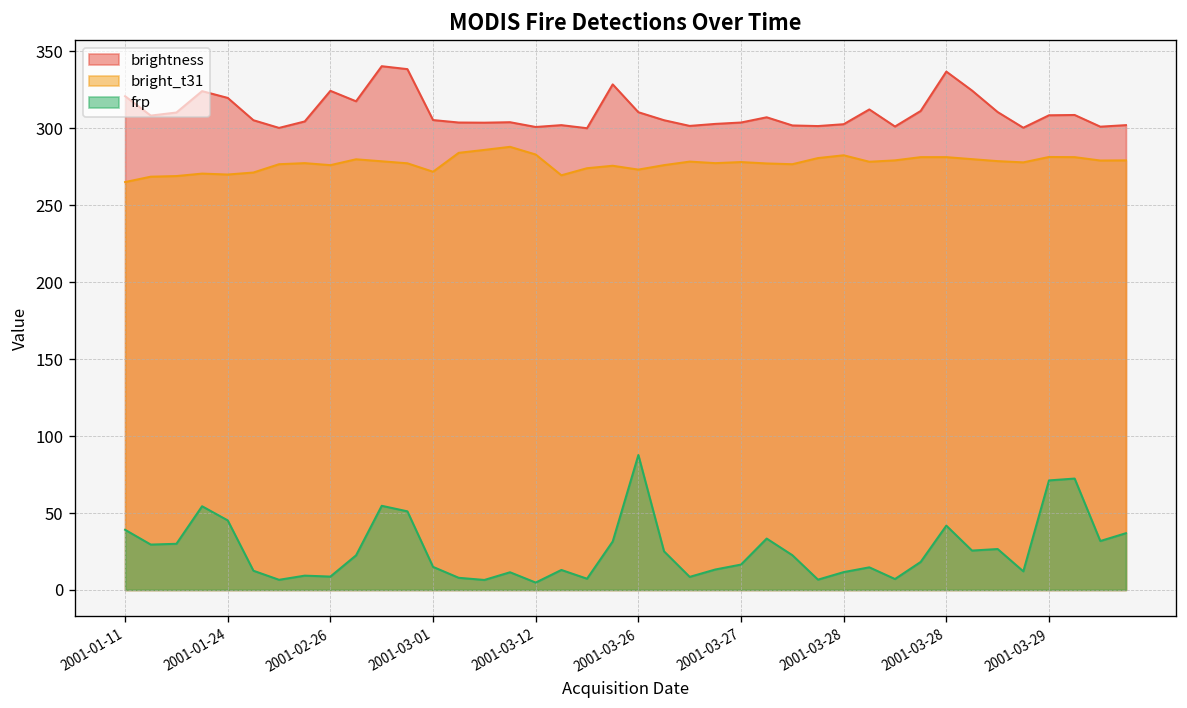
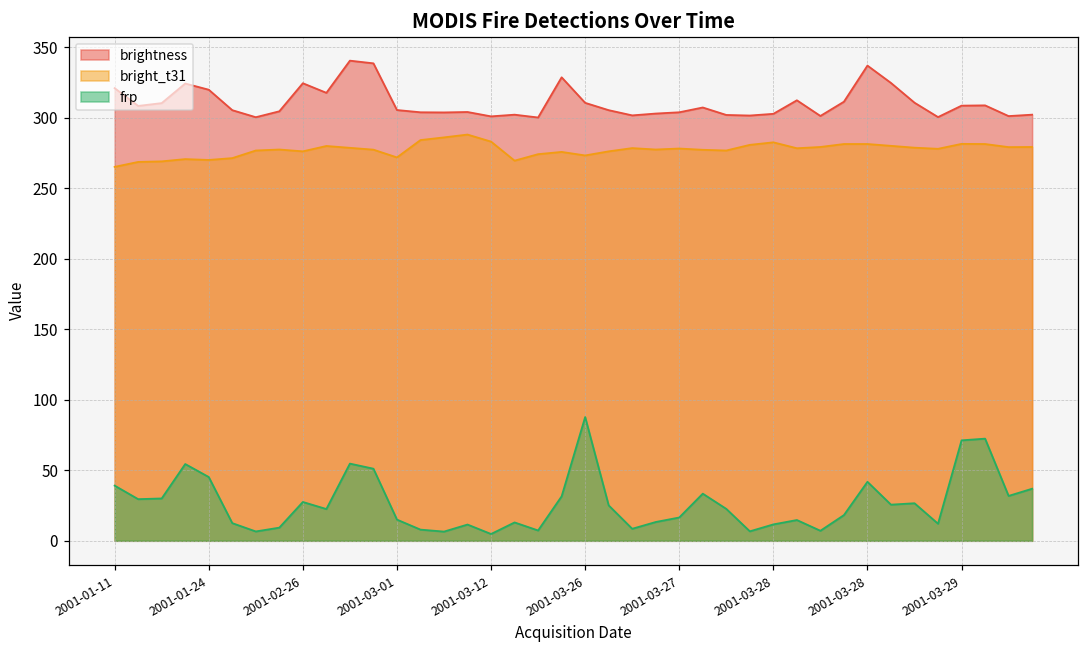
frp, 2001-02-26: 9 -> 28
